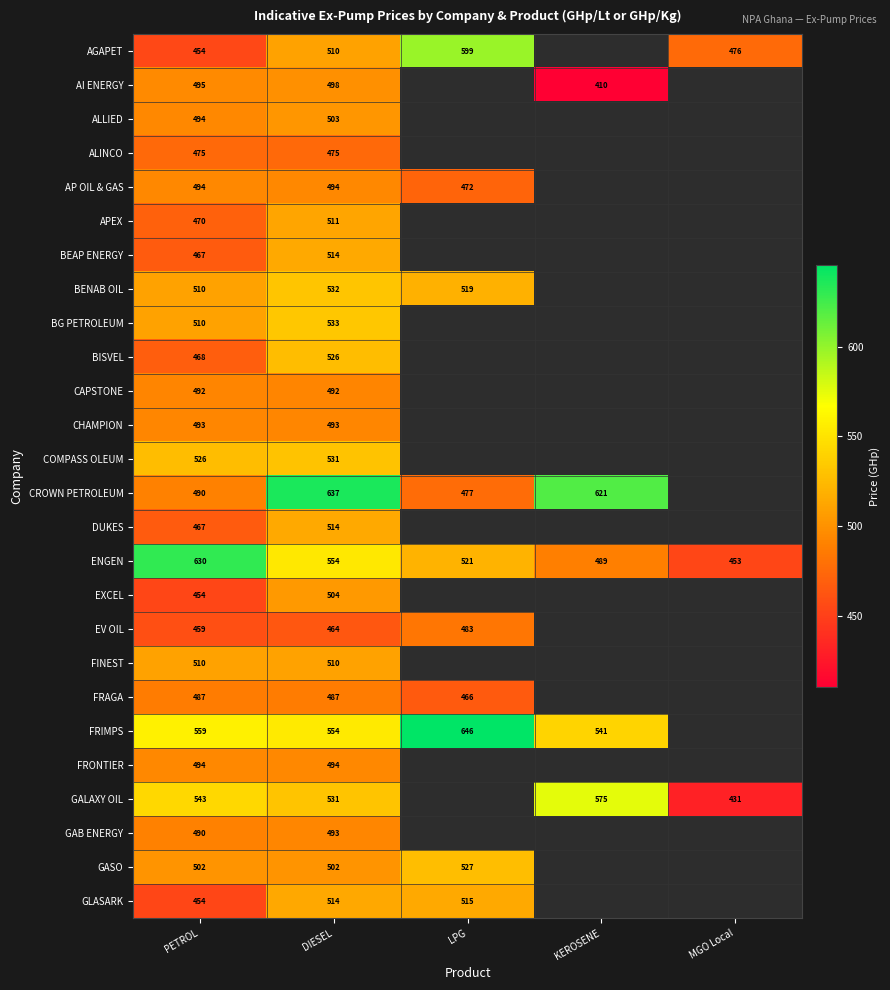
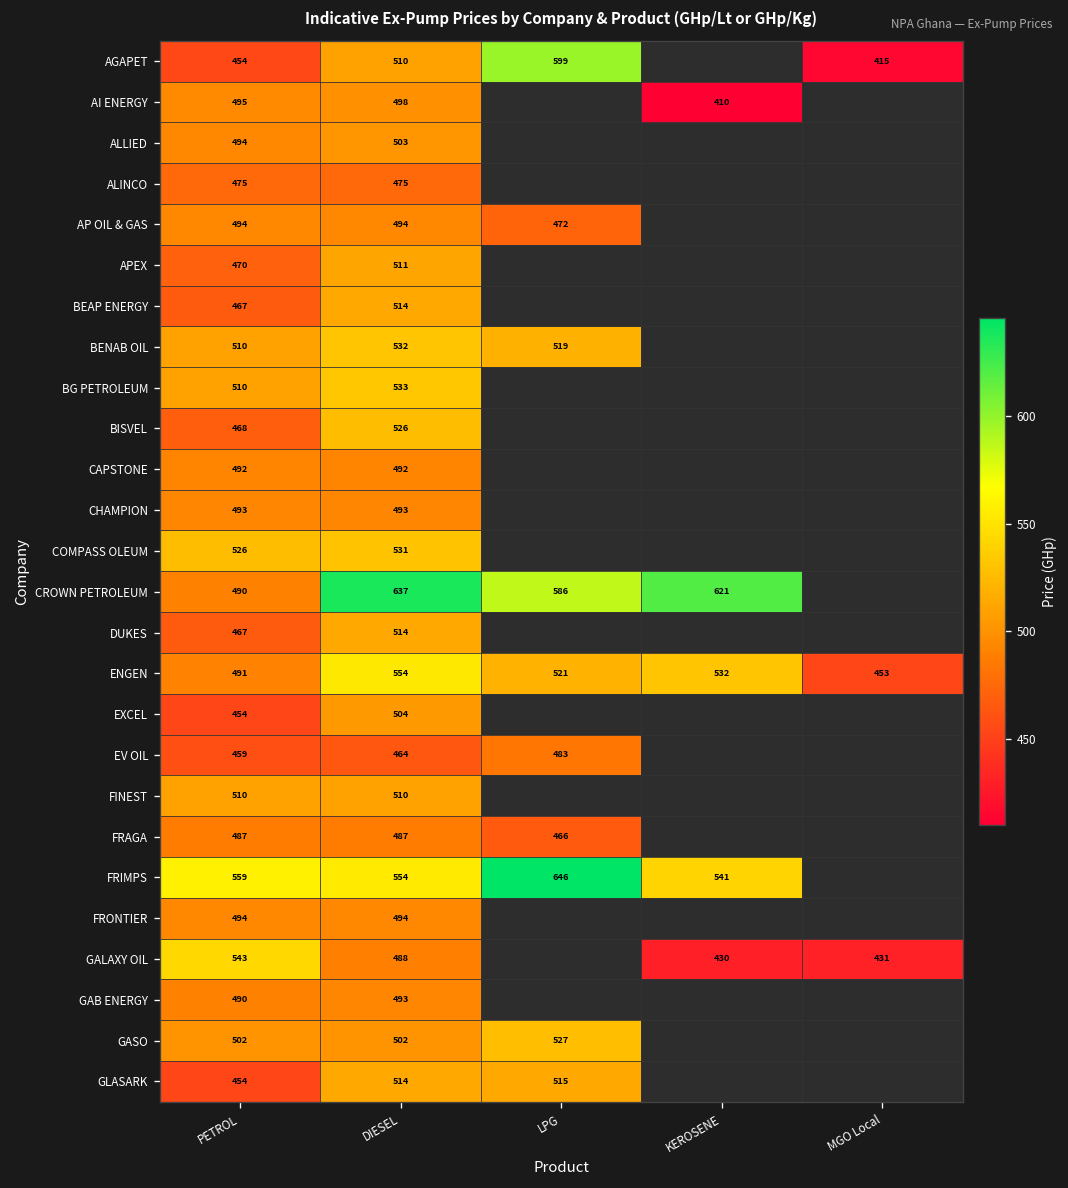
AGAPET, MGO Local: 476 -> 415
CROWN PETROLEUM, LPG: 477 -> 586
ENGEN, PETROL: 630 -> 491
ENGEN, KEROSENE: 489 -> 532
GALAXY OIL, DIESEL: 531 -> 488
GALAXY OIL, KEROSENE: 575 -> 430
